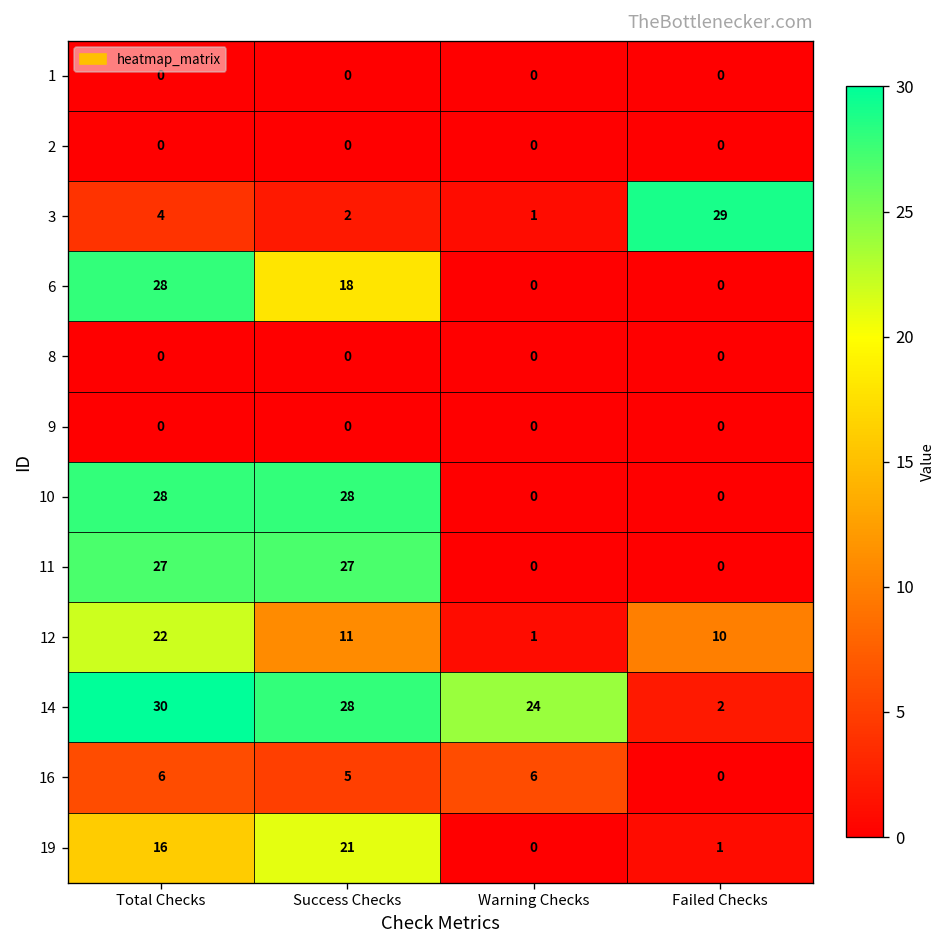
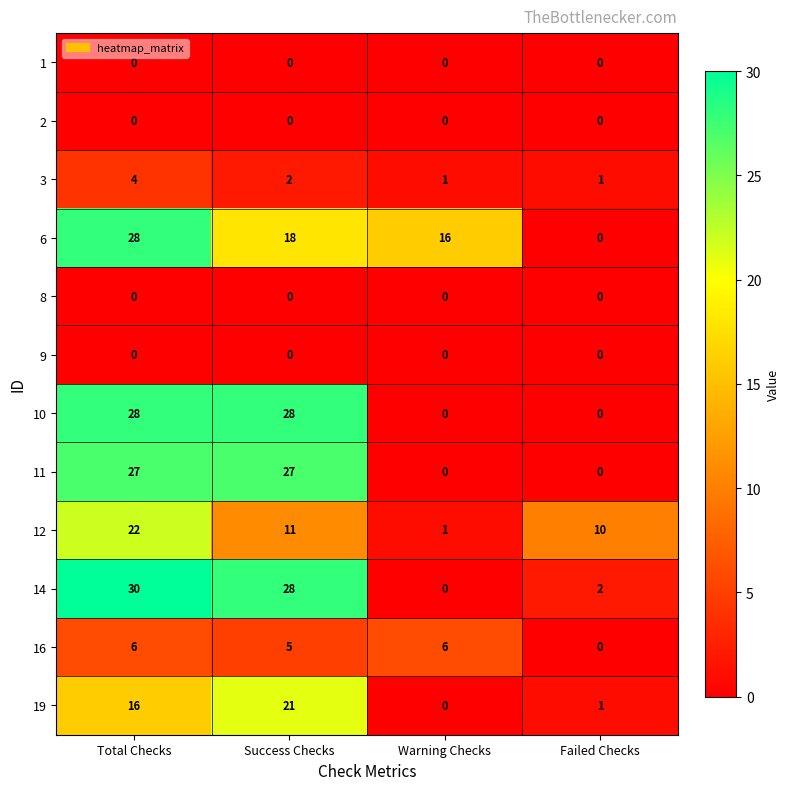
3, Failed Checks: 29 -> 1
6, Warning Checks: 0 -> 16
14, Warning Checks: 24 -> 0
